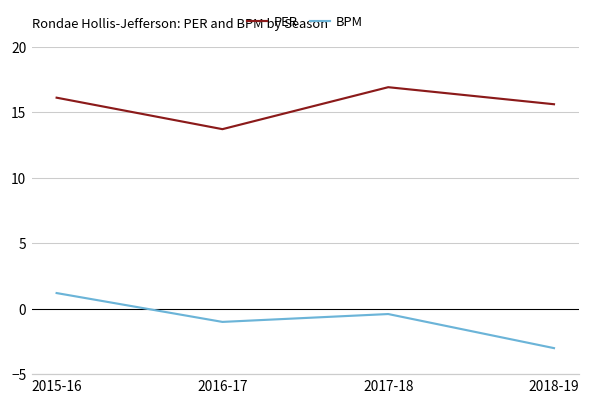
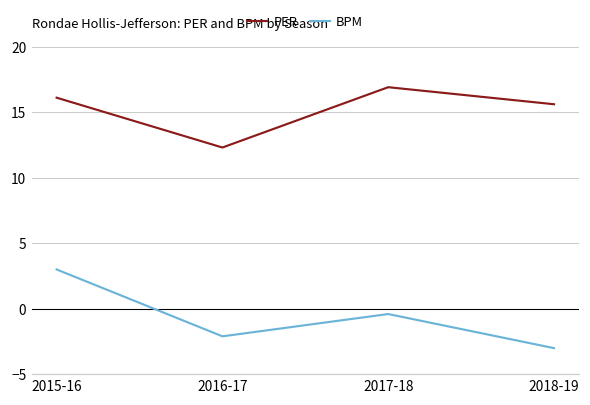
BPM, 2015-16: 1.2 -> 3.0
PER, 2016-17: 13.7 -> 12.3
BPM, 2016-17: -1.0 -> -2.1
